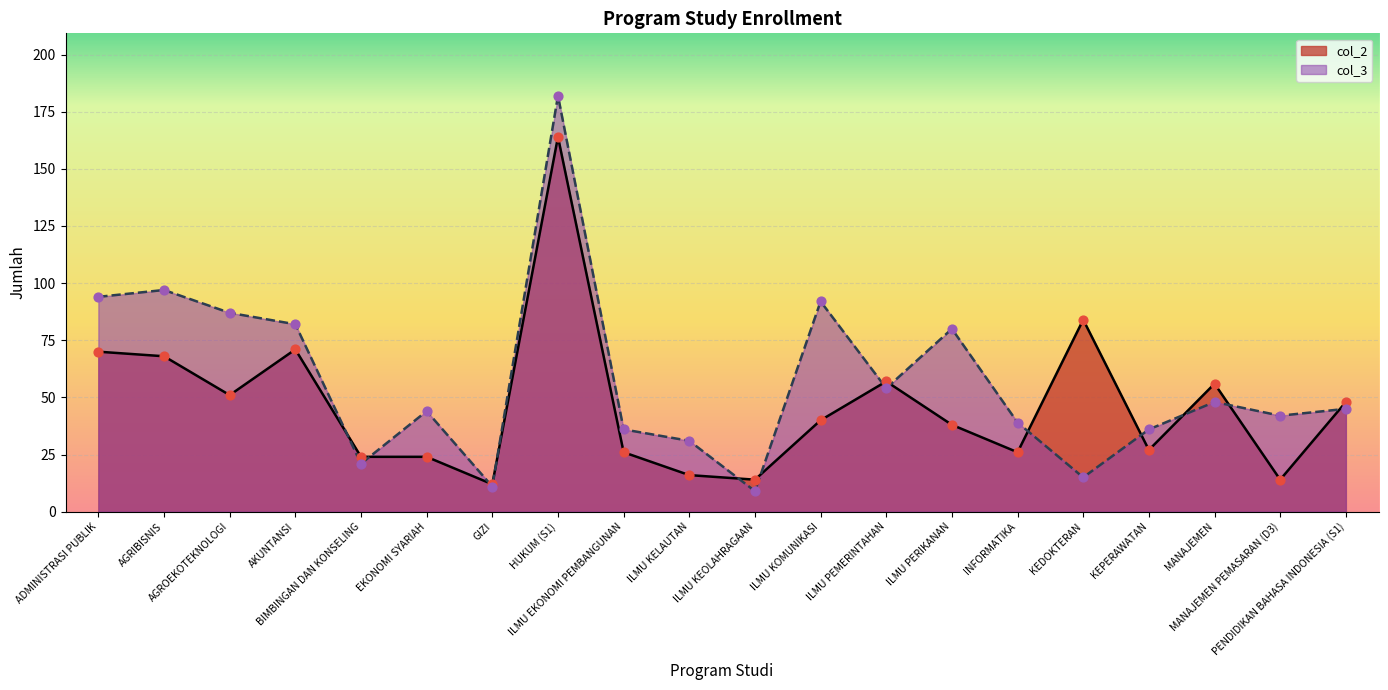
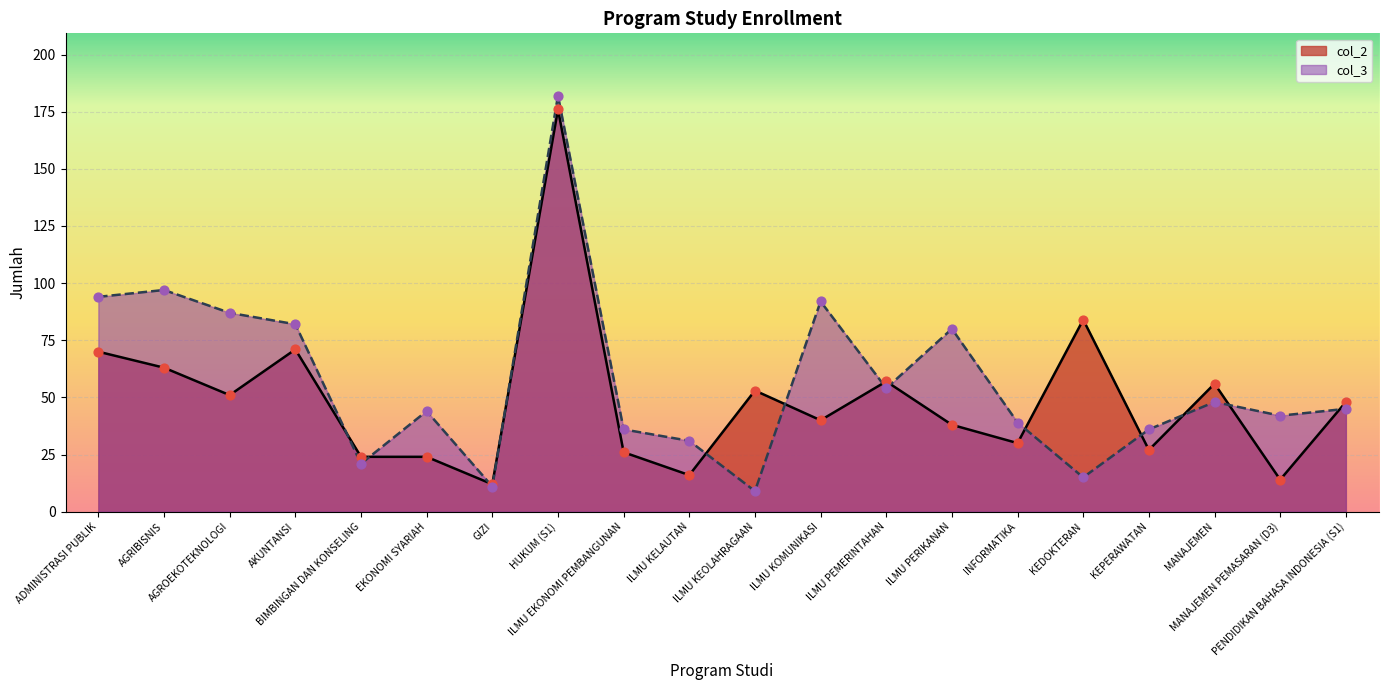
col_2, AGRIBISNIS: 68 -> 63
col_2, HUKUM (S1): 164 -> 176
col_2, ILMU KEOLAHRAGAAN: 14 -> 53
col_2, INFORMATIKA: 26 -> 30
